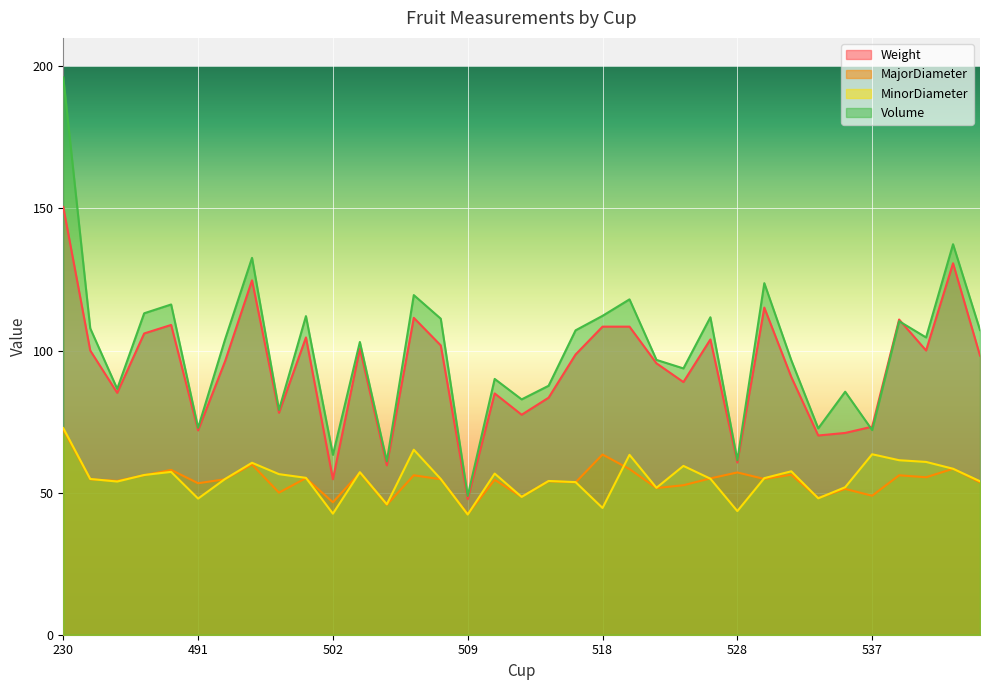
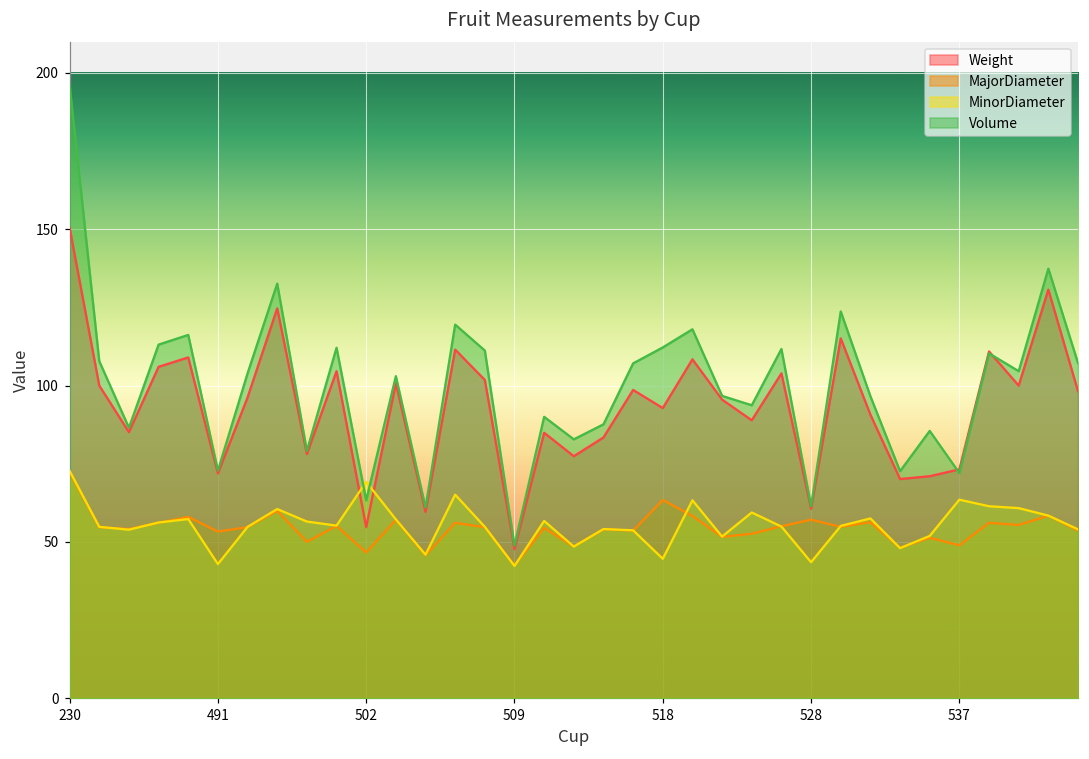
MinorDiameter, 491: 48 -> 43
MinorDiameter, 502: 43 -> 69
Weight, 518: 108 -> 93
